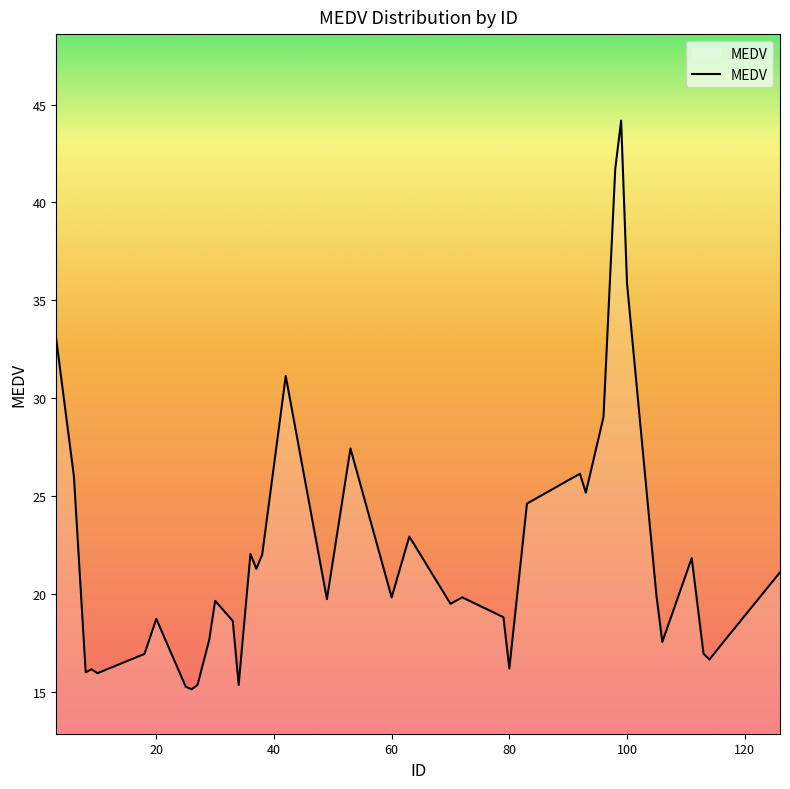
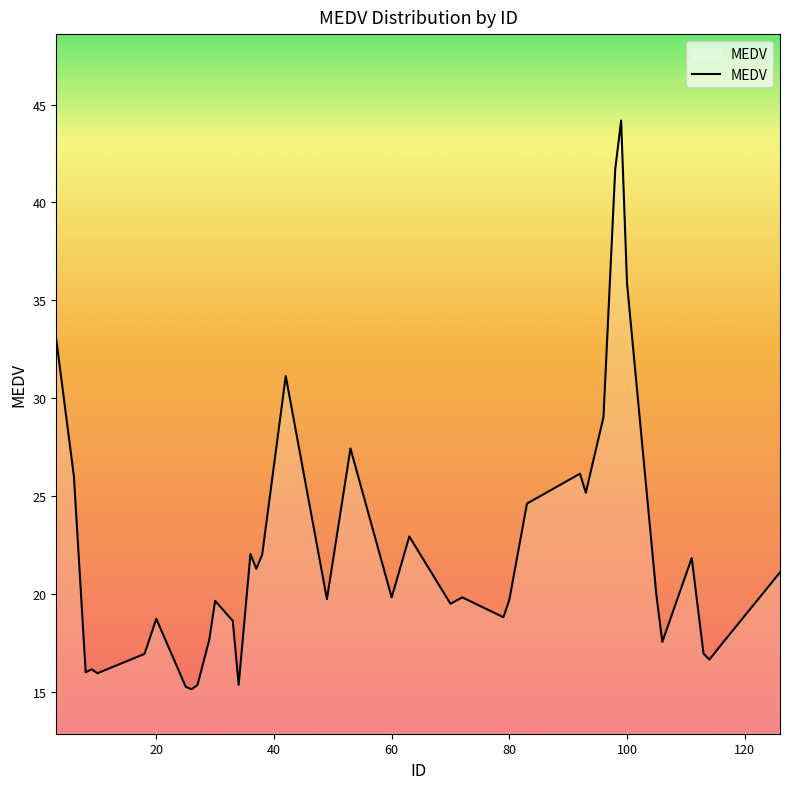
80: 16.2 -> 19.7
